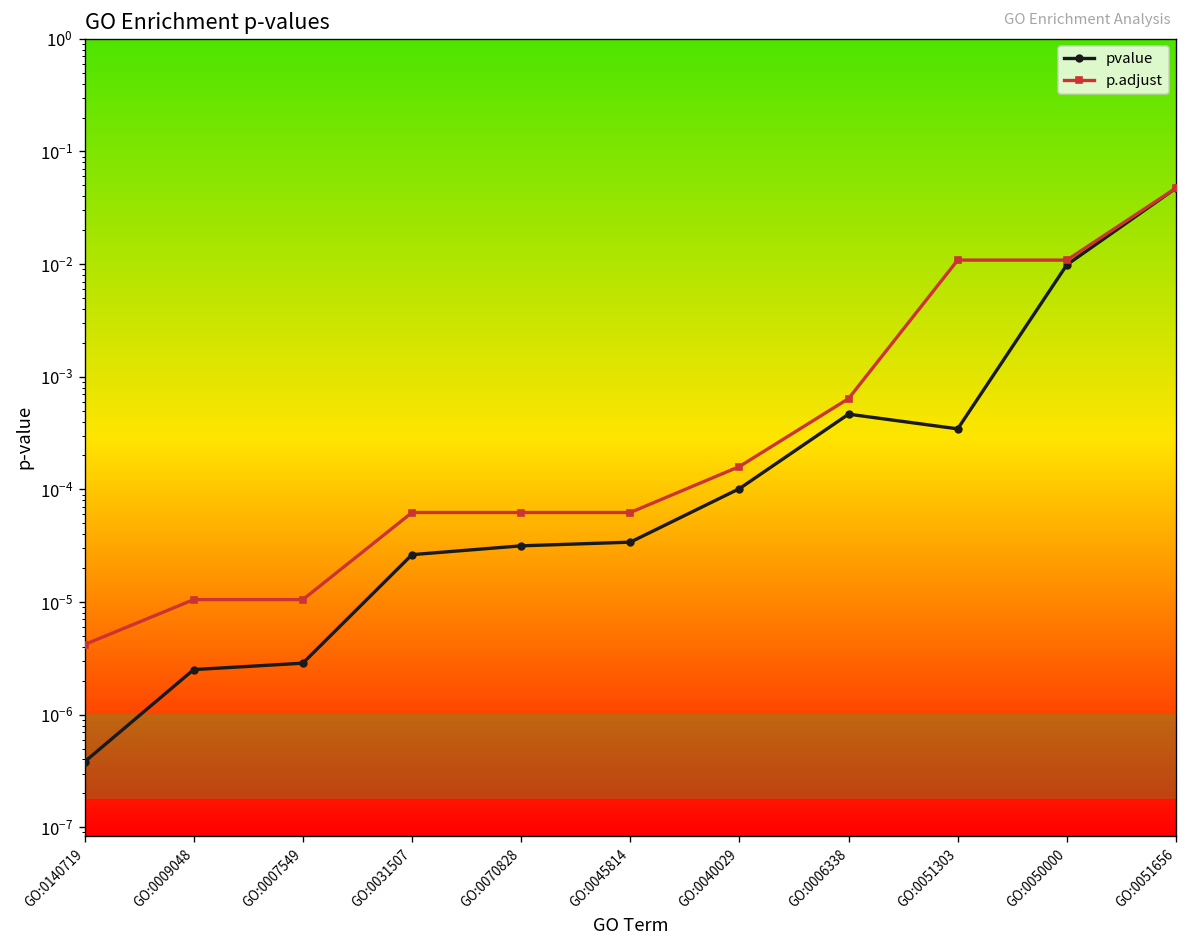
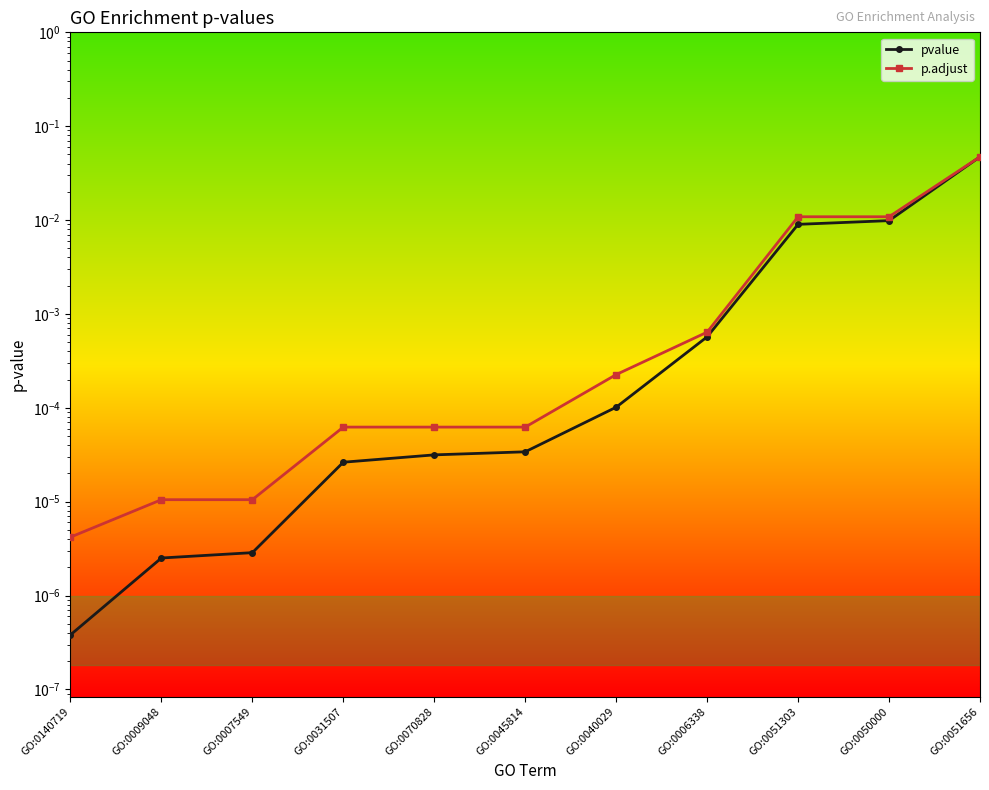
p.adjust, GO:0040029: 0.00016 -> 0.00023
pvalue, GO:0006338: 0.0005 -> 0.0006
pvalue, GO:0051303: 0.00034 -> 0.009
